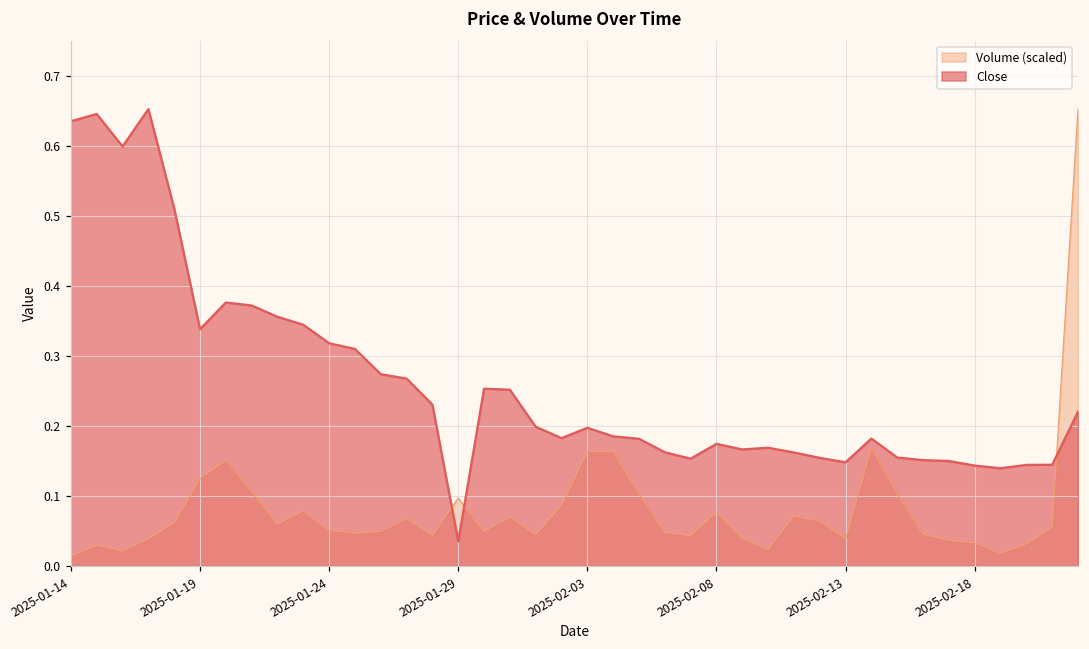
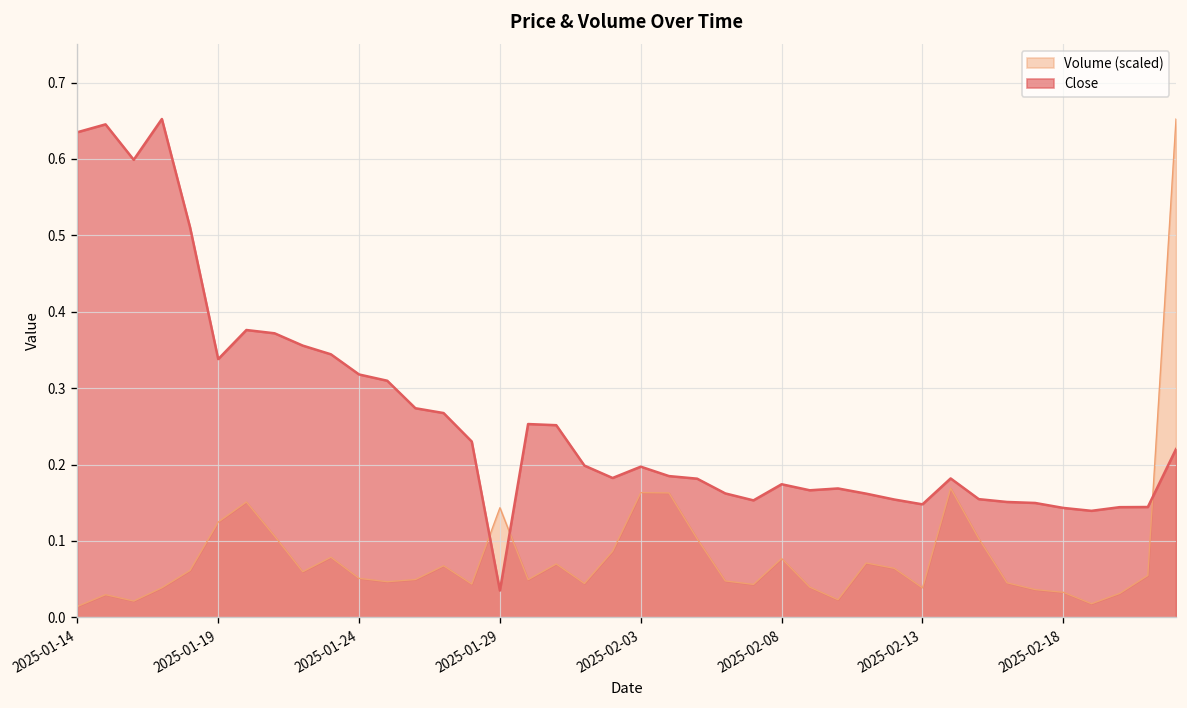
Volume (scaled), 2025-01-29: 0.10 -> 0.14
